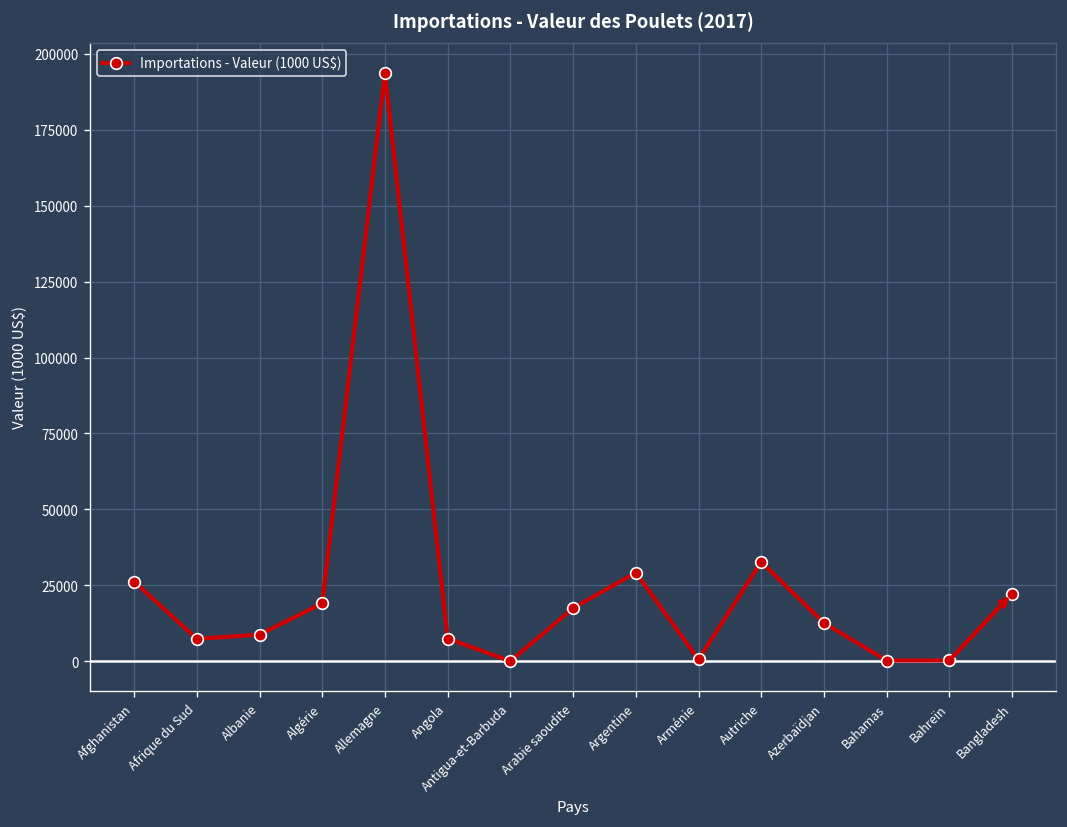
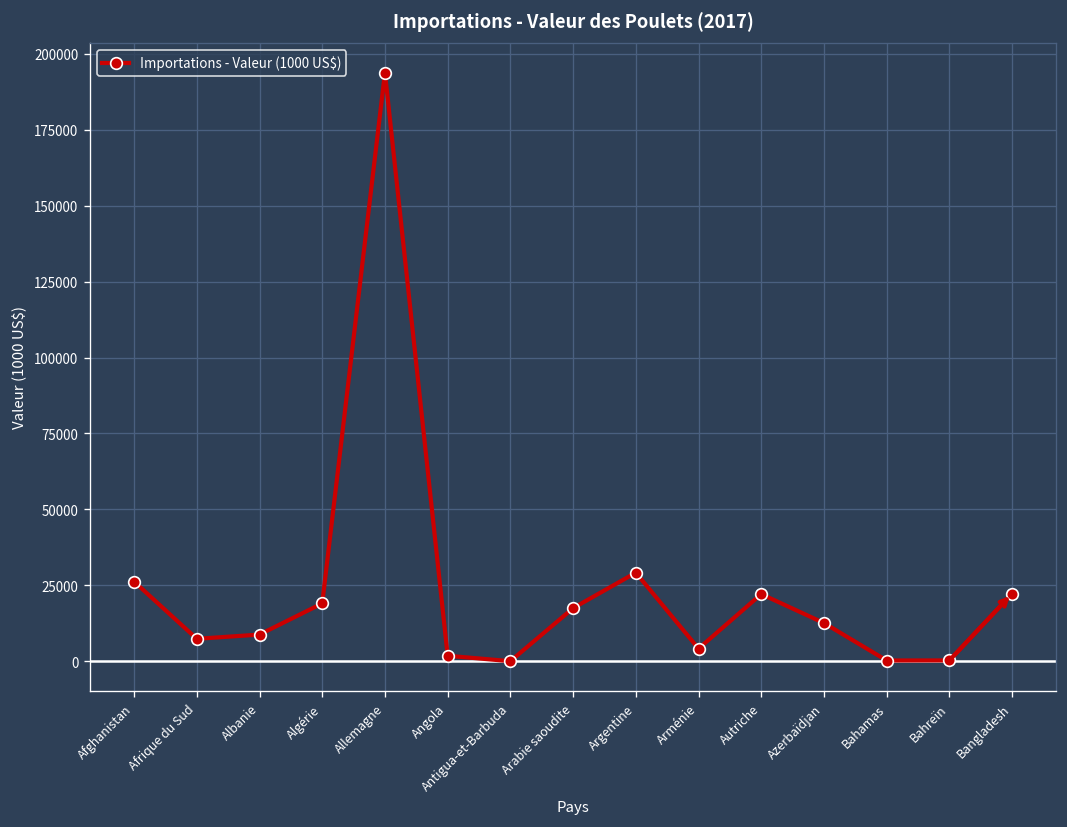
Angola: 7000 -> 2000
Arménie: 1000 -> 4000
Autriche: 33000 -> 22000
